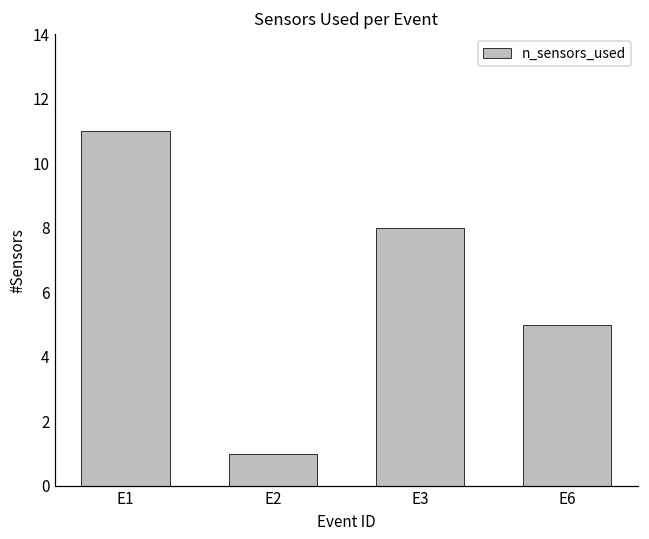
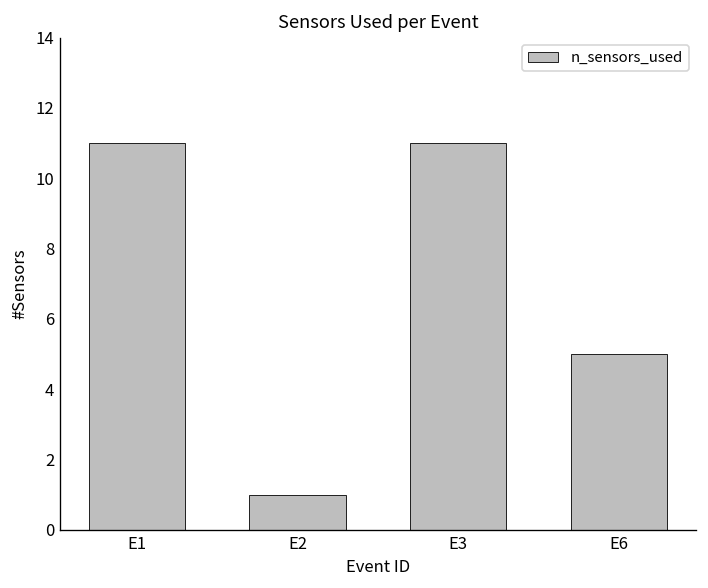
E3: 8 -> 11
